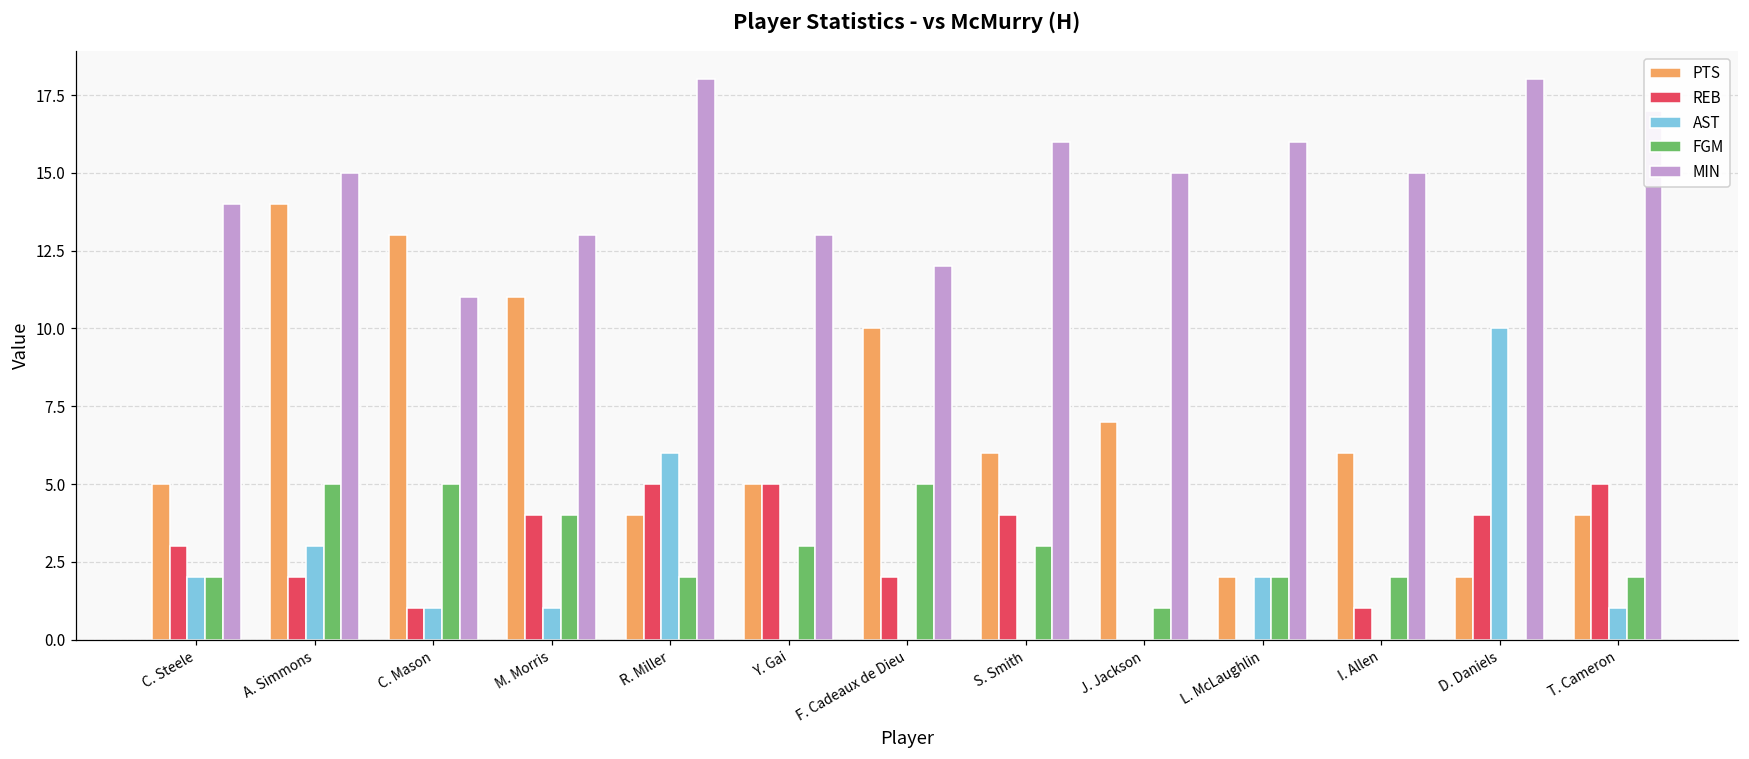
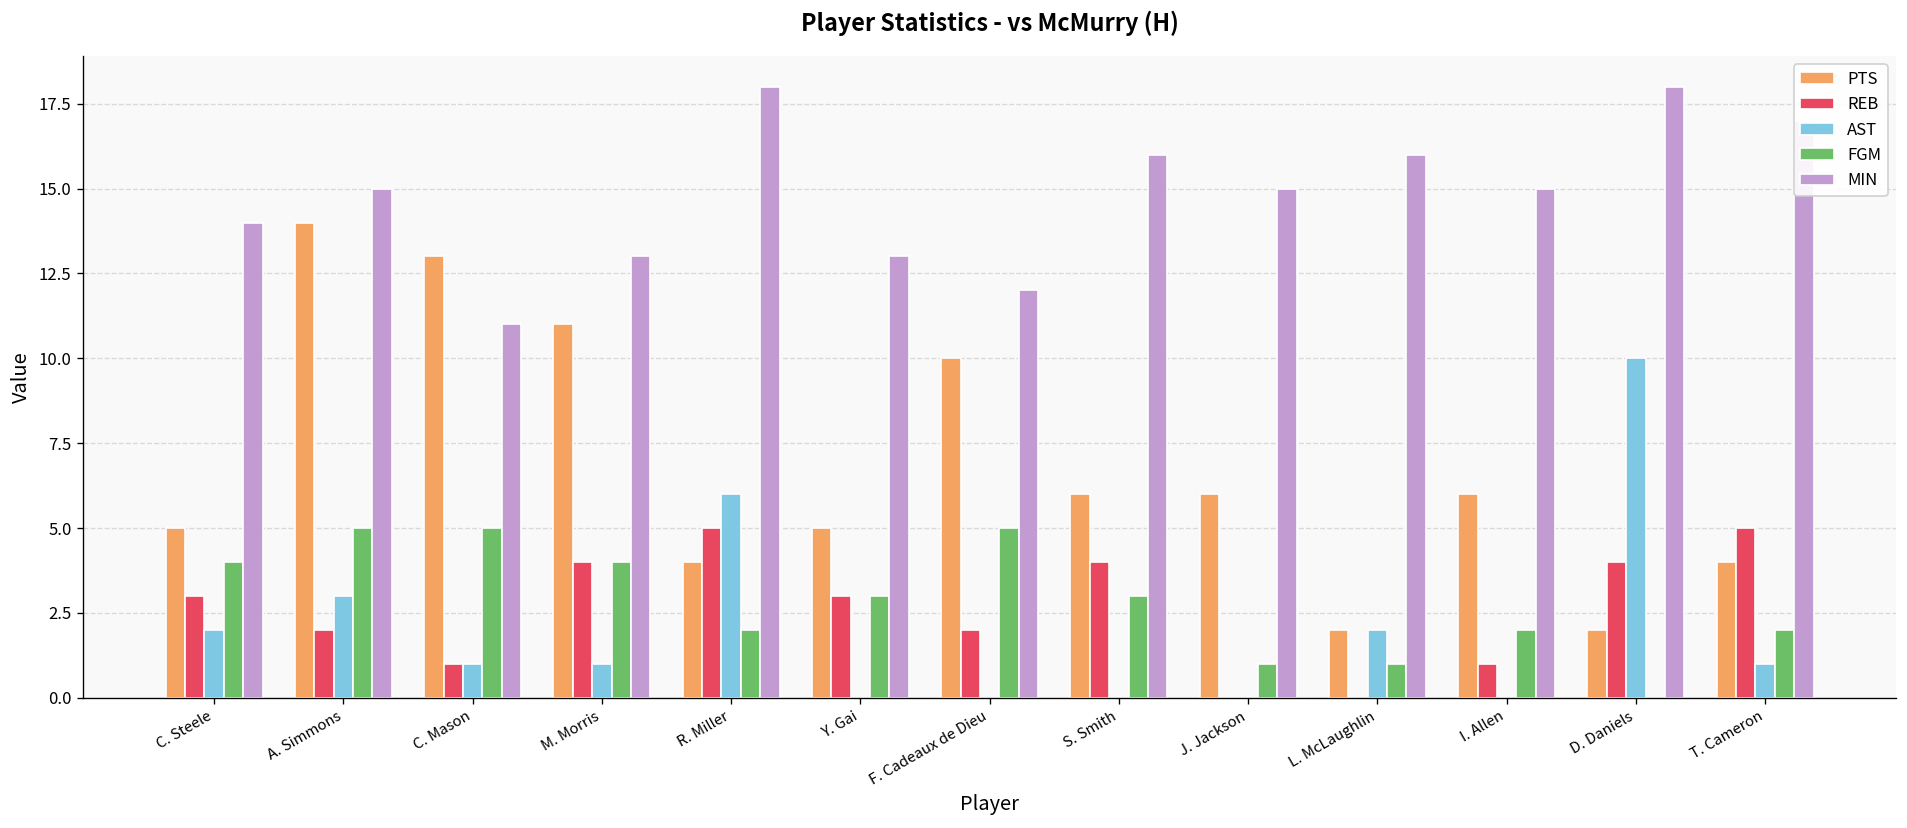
FGM, C. Steele: 2 -> 4
REB, Y. Gai: 5 -> 3
PTS, J. Jackson: 7 -> 6
FGM, L. McLaughlin: 2 -> 1
